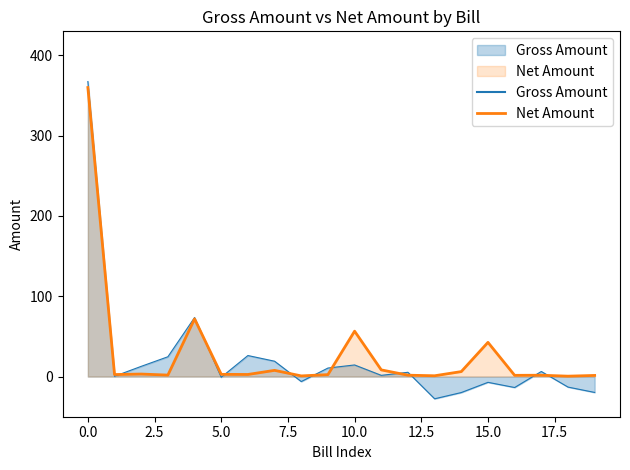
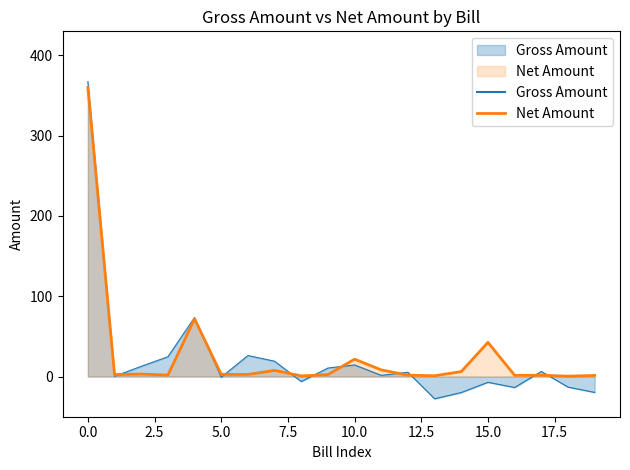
Net Amount, 10.0: 60 -> 20
